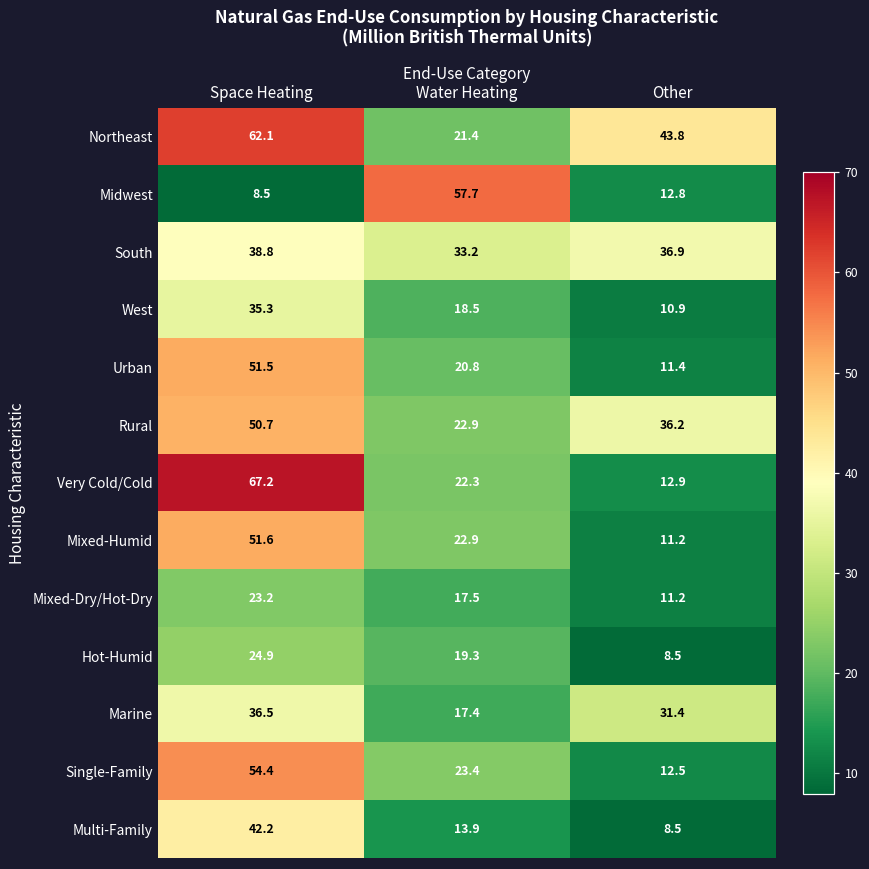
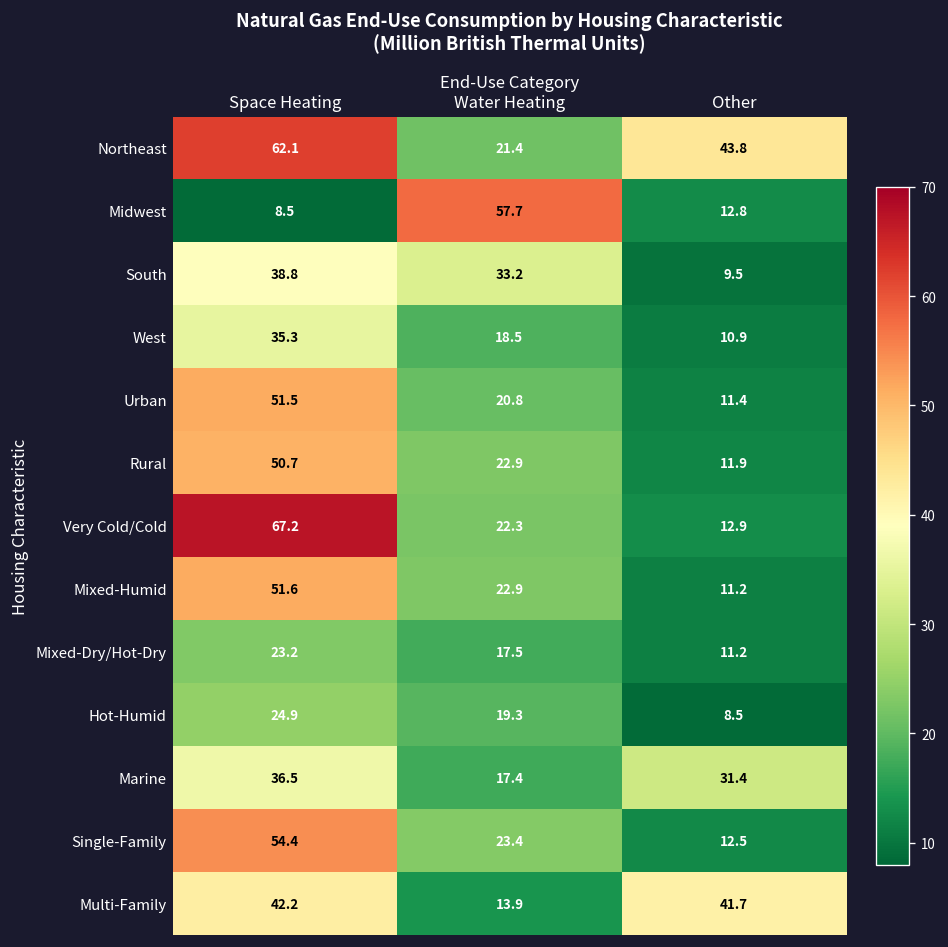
South, Other: 36.9 -> 9.5
Rural, Other: 36.2 -> 11.9
Multi-Family, Other: 8.5 -> 41.7
